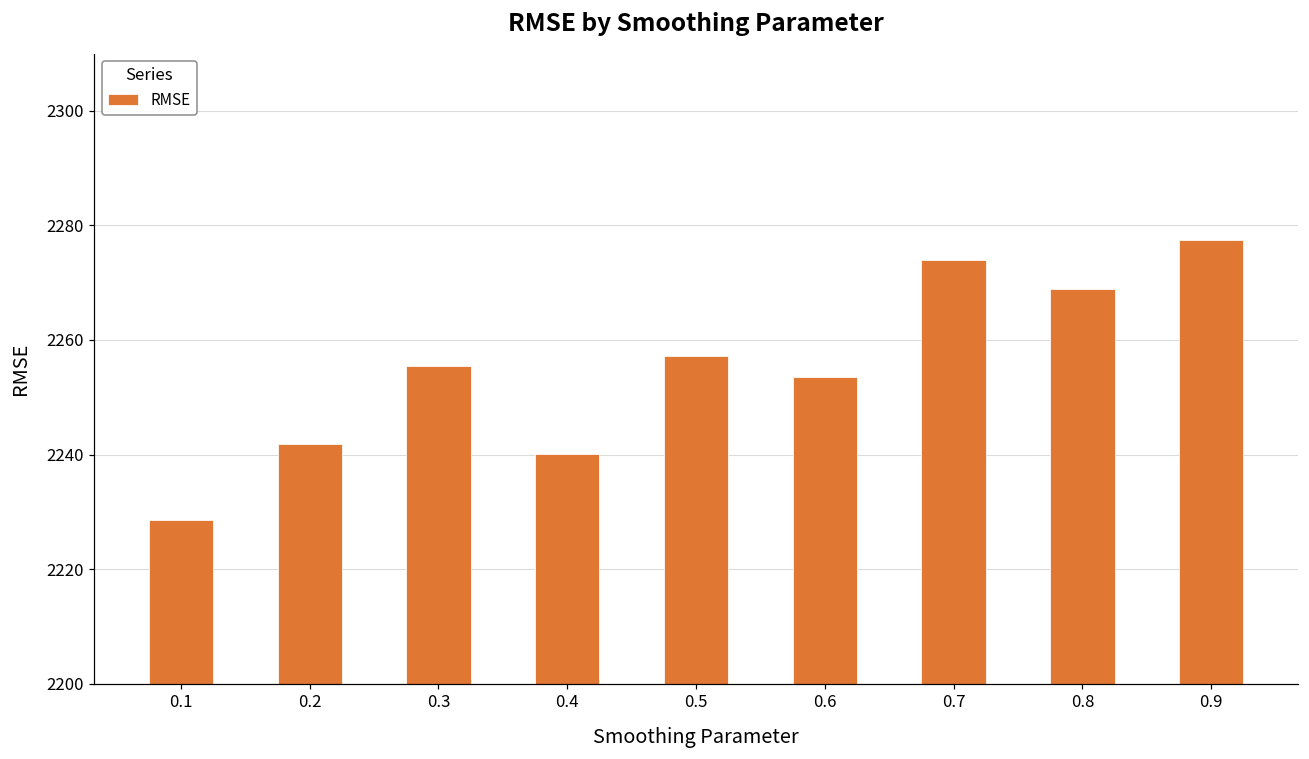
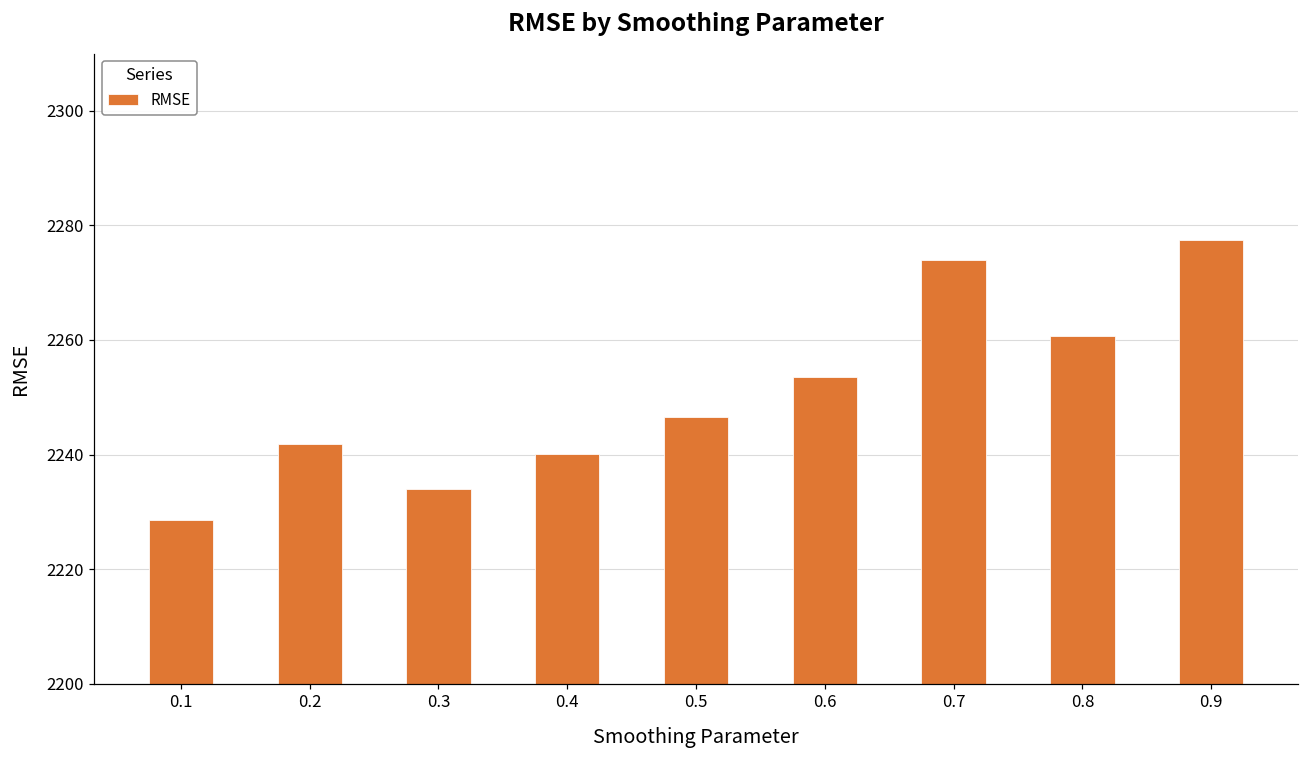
0.3: 2255 -> 2234
0.5: 2257 -> 2247
0.8: 2269 -> 2261
